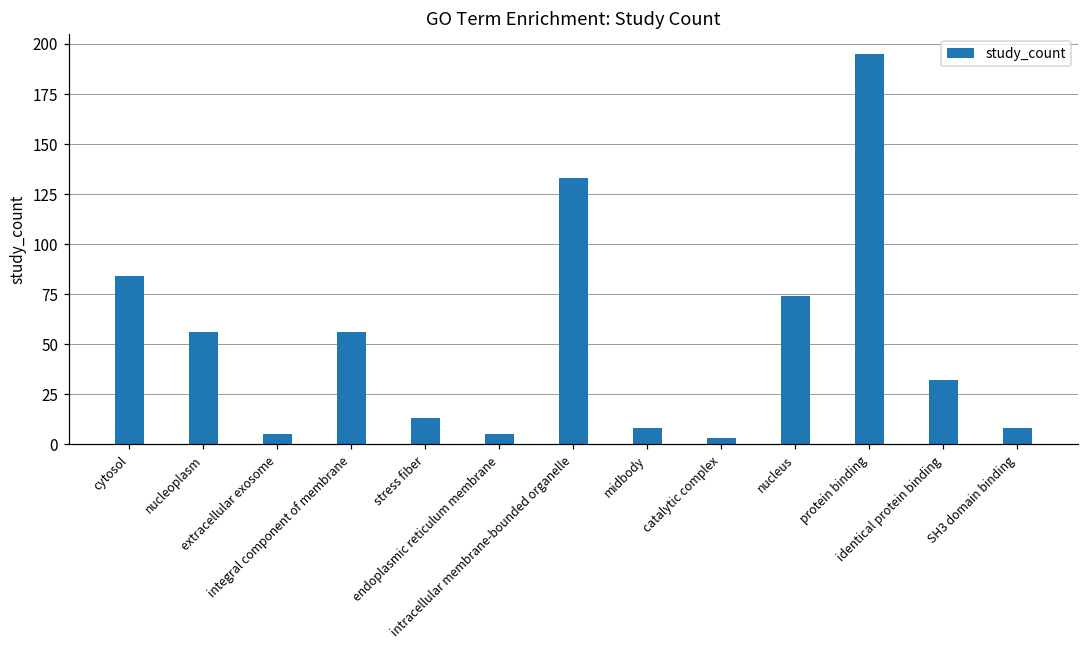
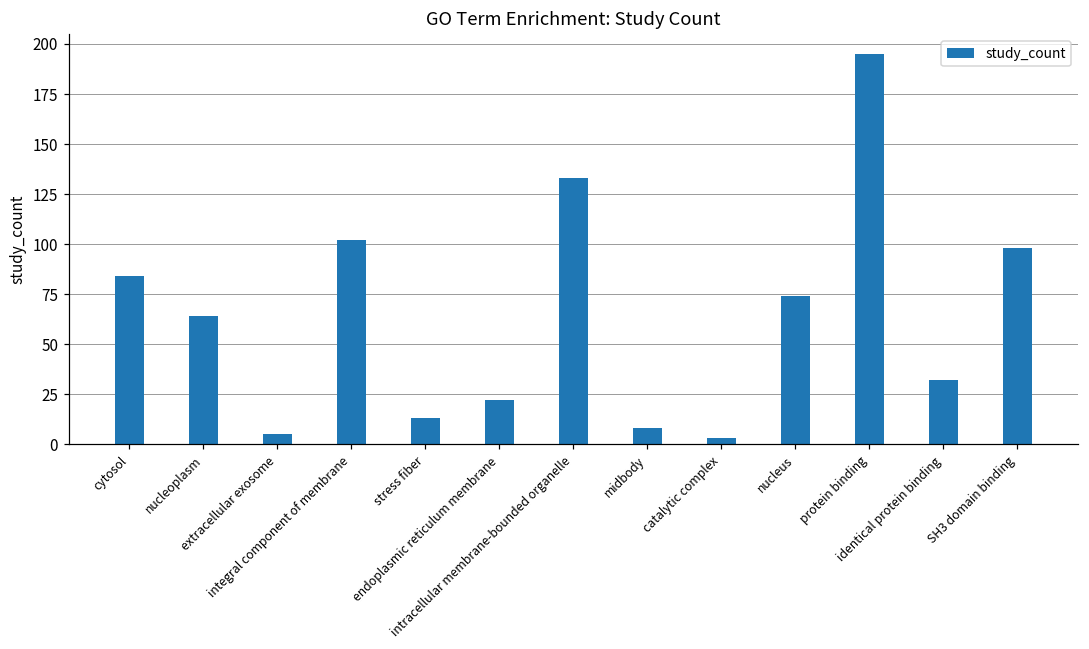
nucleoplasm: 56 -> 64
integral component of membrane: 56 -> 102
endoplasmic reticulum membrane: 5 -> 22
SH3 domain binding: 8 -> 98
